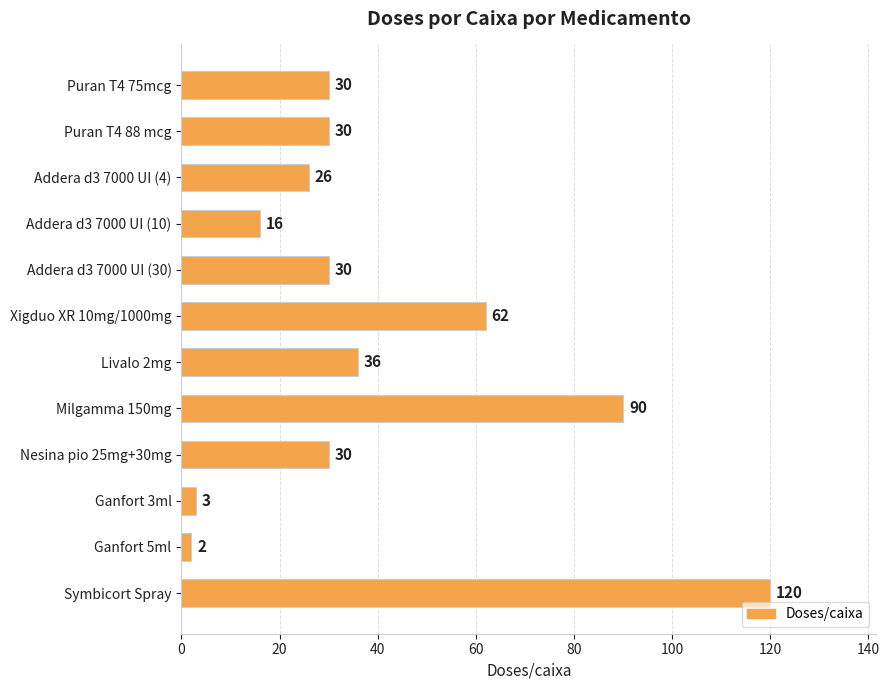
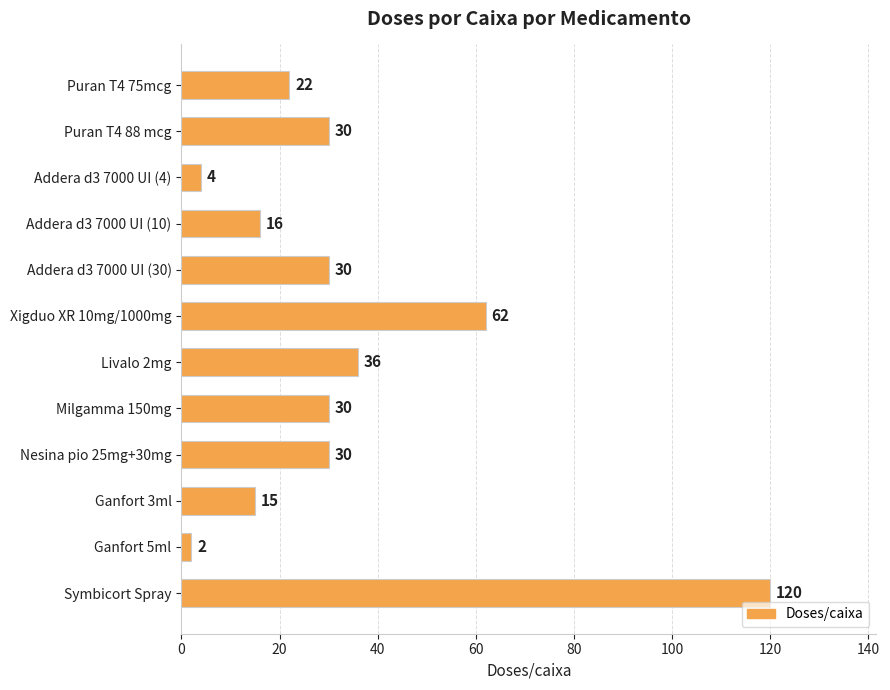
Puran T4 75mcg: 30 -> 22
Addera d3 7000 UI (4): 26 -> 4
Milgamma 150mg: 90 -> 30
Ganfort 3ml: 3 -> 15
